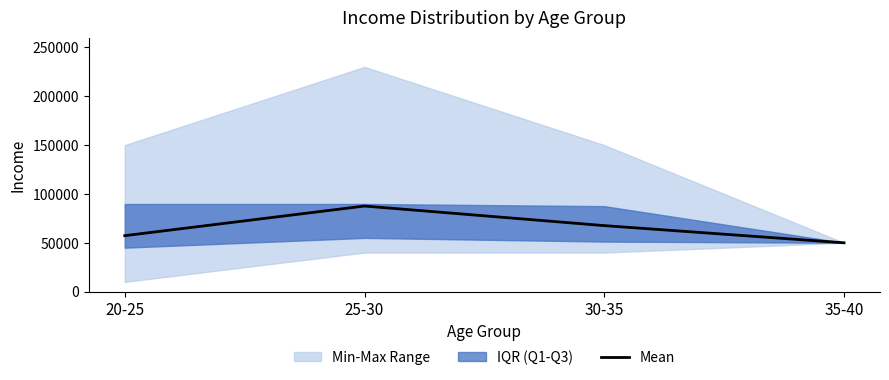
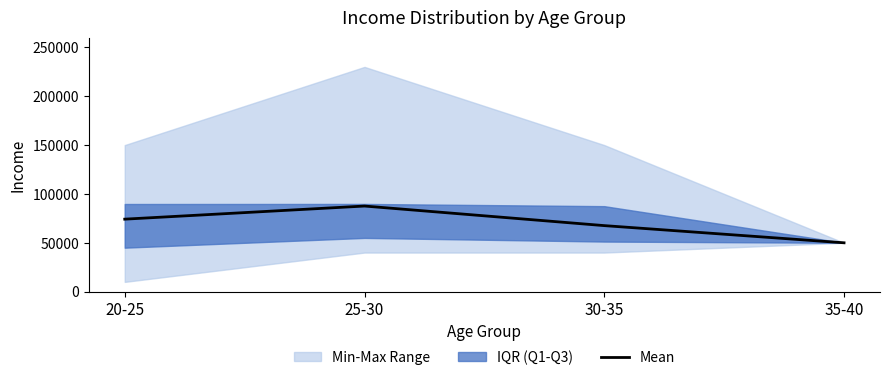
Mean, 20-25: 60000 -> 70000
